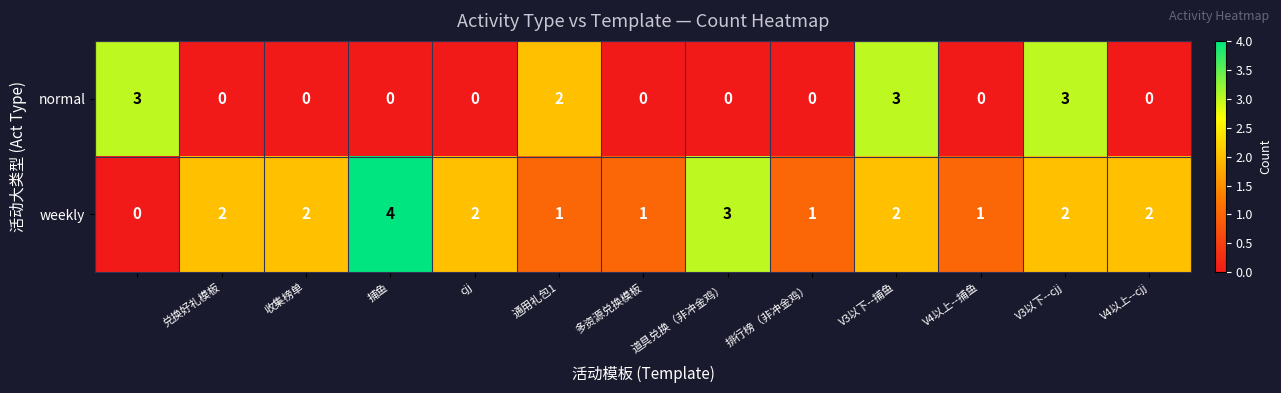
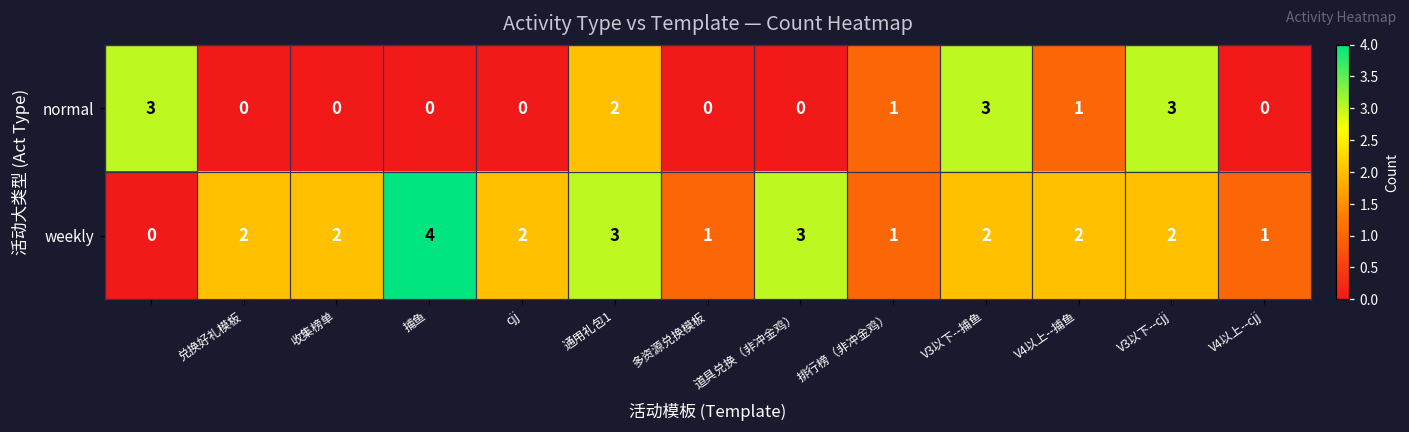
normal, 排行榜（非冲金鸡）: 0 -> 1
normal, V4以上--捕鱼: 0 -> 1
weekly, 通用礼包1: 1 -> 3
weekly, V4以上--捕鱼: 1 -> 2
weekly, V4以上--cjj: 2 -> 1
